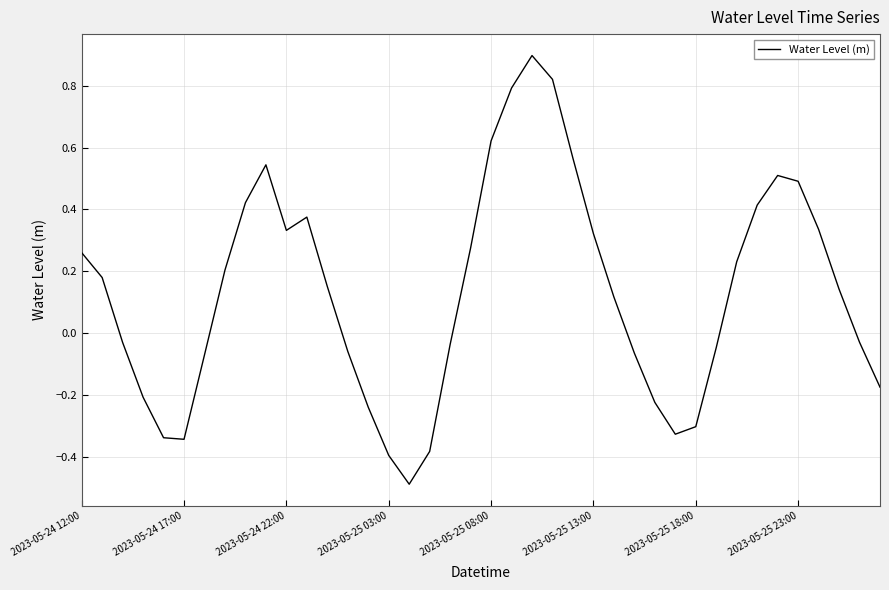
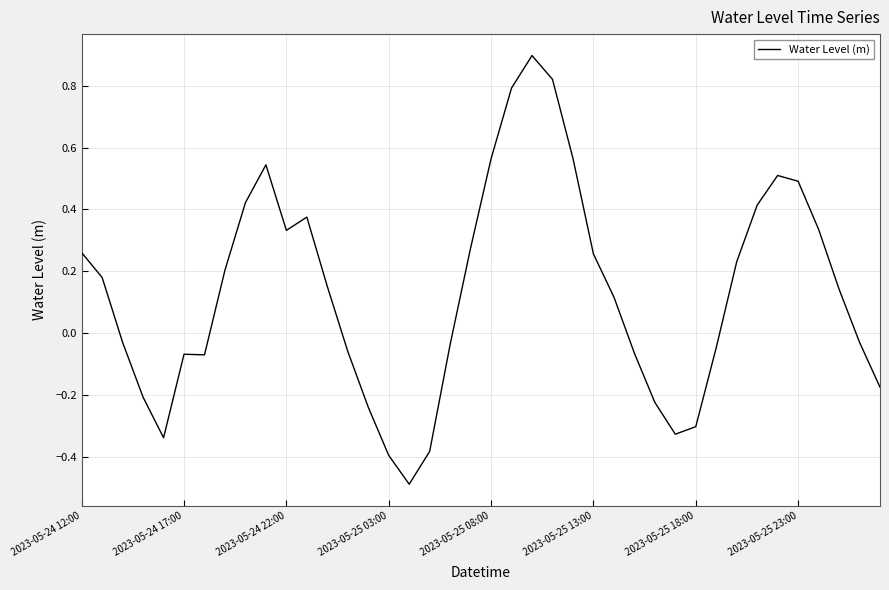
2023-05-24 17:00: -0.34 -> -0.07
2023-05-25 08:00: 0.62 -> 0.56
2023-05-25 13:00: 0.32 -> 0.26
